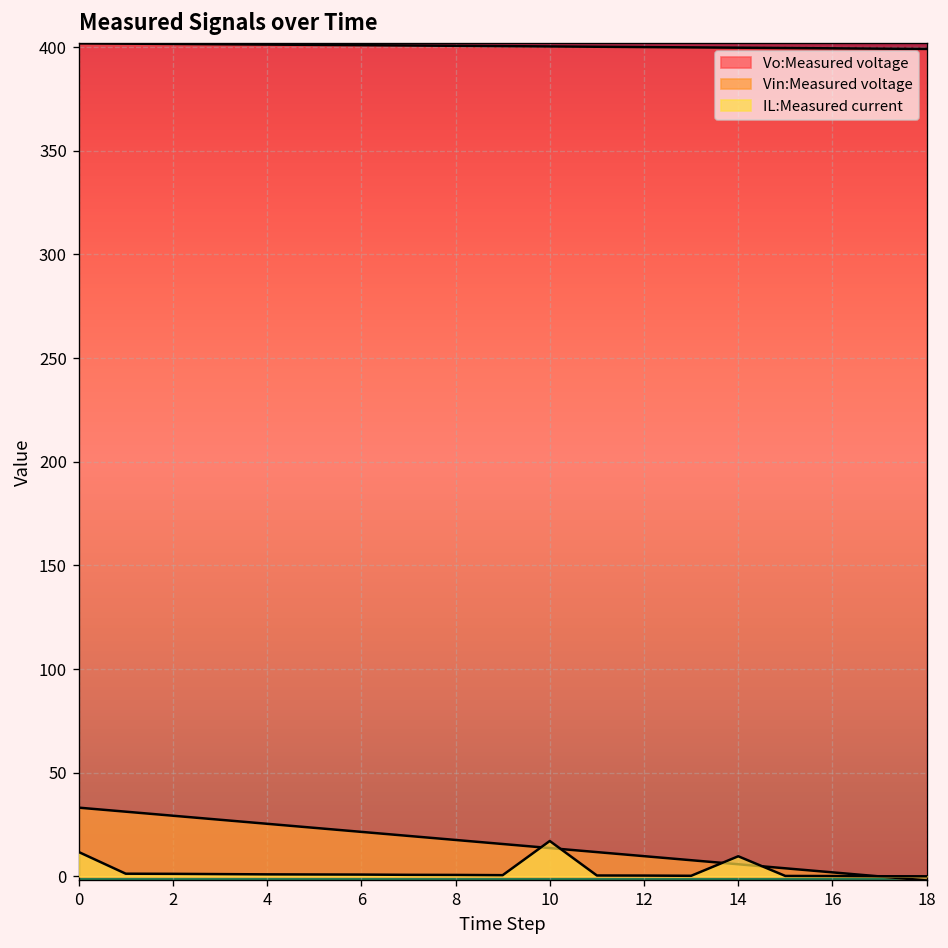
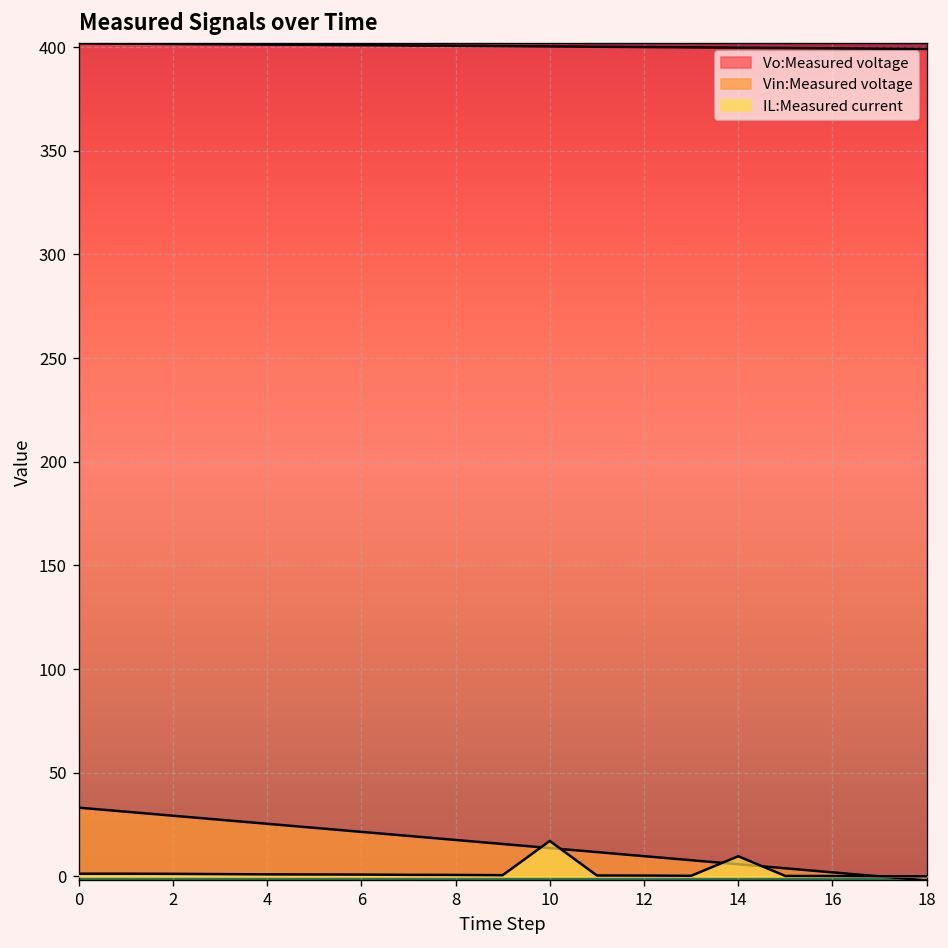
IL:Measured current, 0: 12 -> 1
